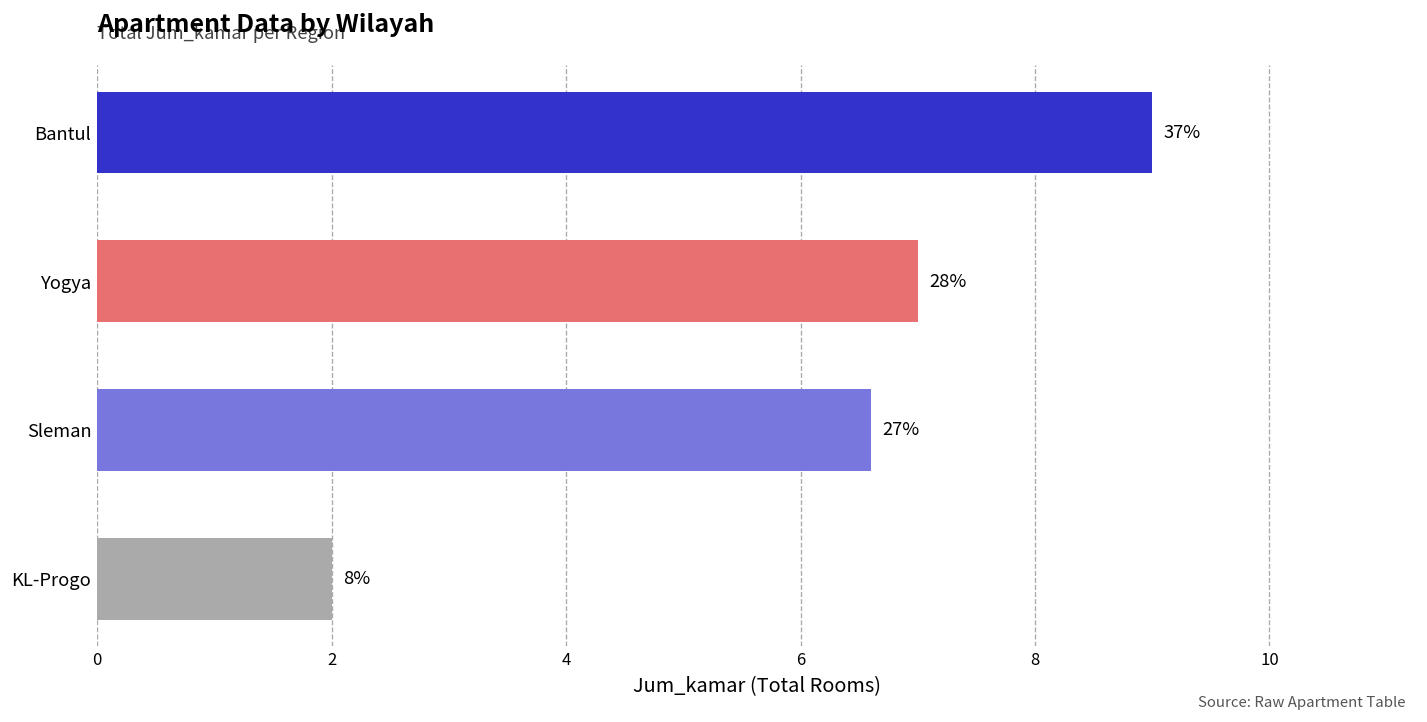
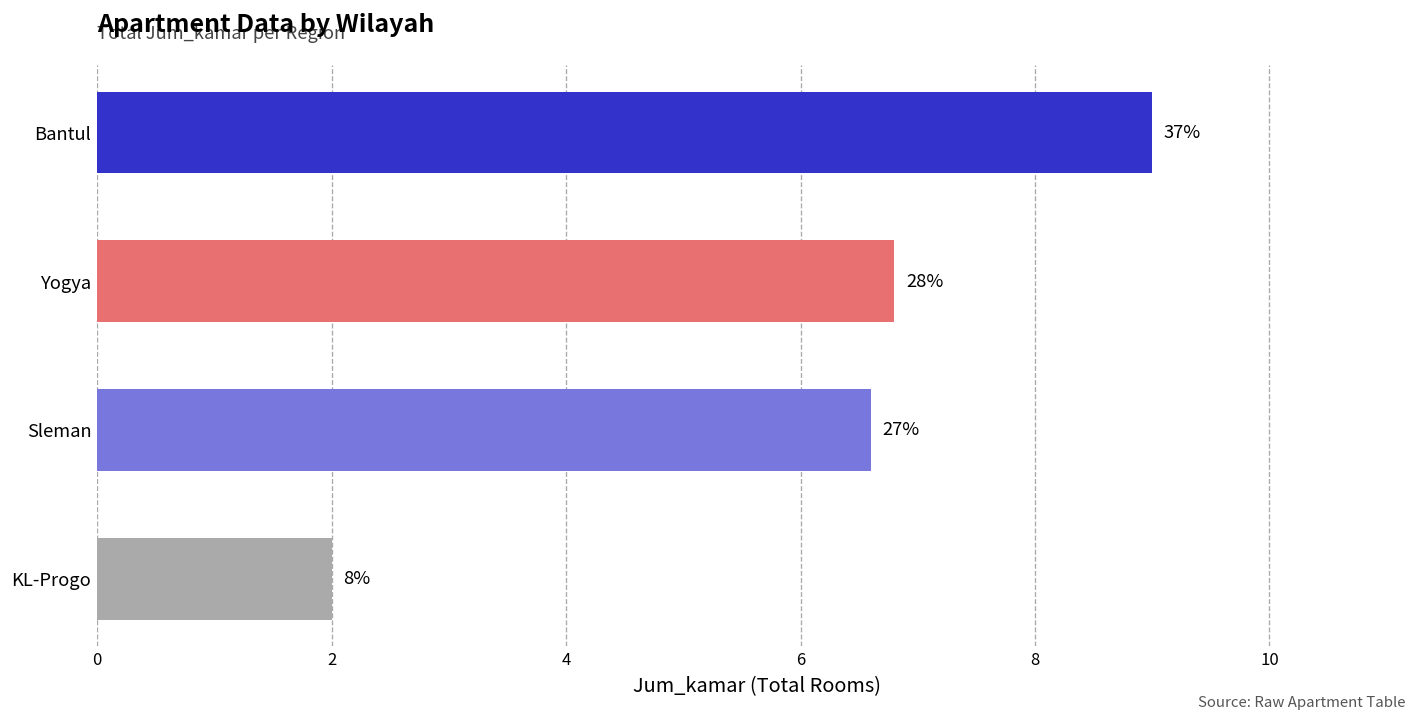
Yogya: 7.0 -> 6.8
